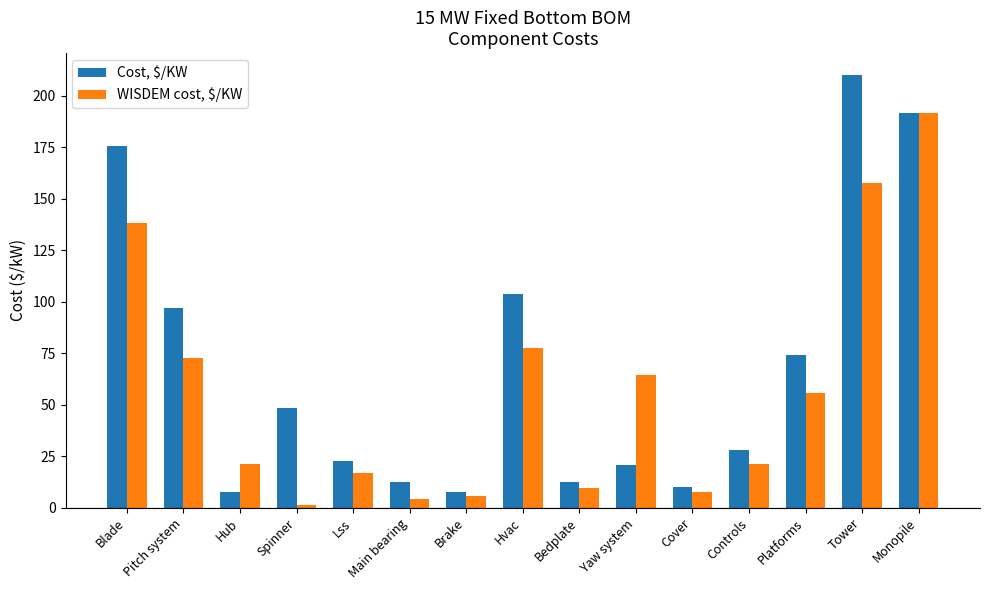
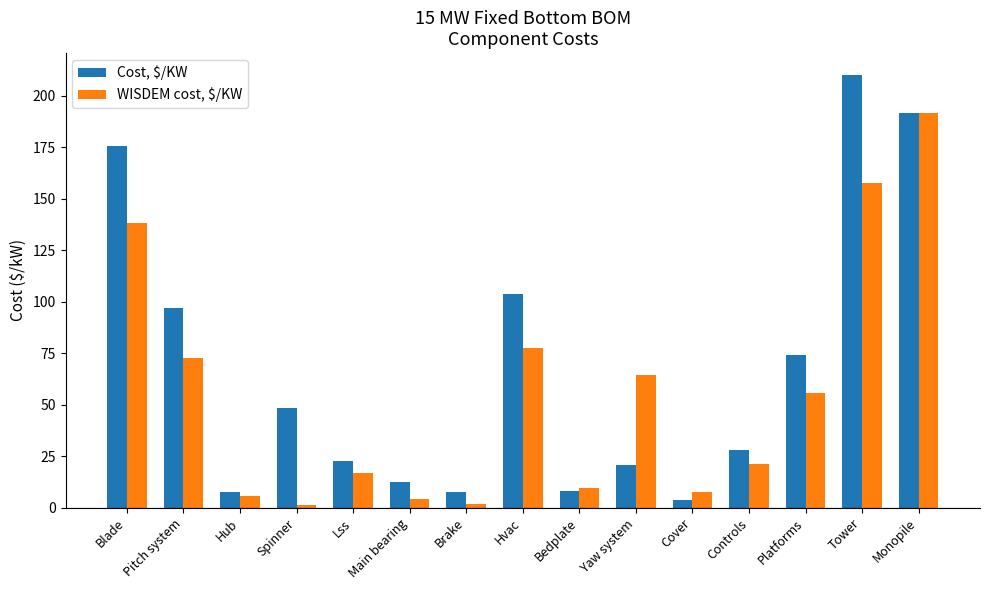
WISDEM cost, $/KW, Hub: 21 -> 6
WISDEM cost, $/KW, Brake: 6 -> 2
Cost, $/KW, Bedplate: 12 -> 8
Cost, $/KW, Cover: 10 -> 4
